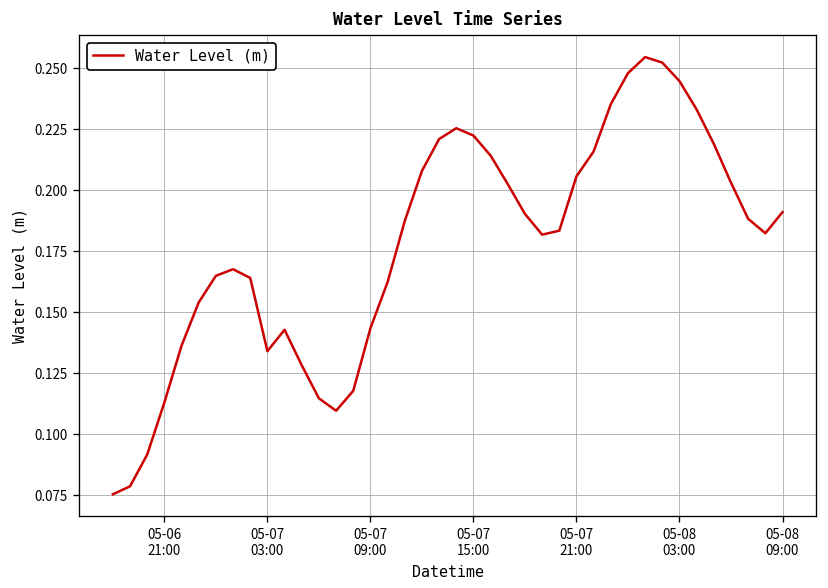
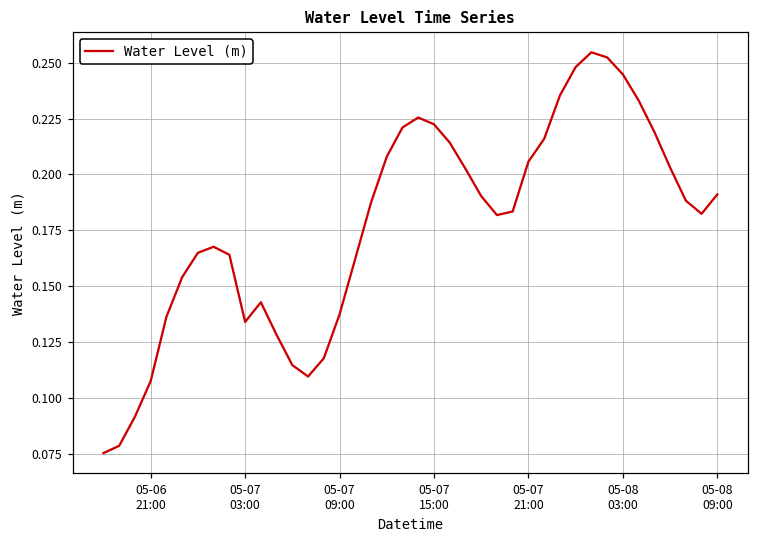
05-06 21:00: 0.113 -> 0.108
05-07 09:00: 0.143 -> 0.137
